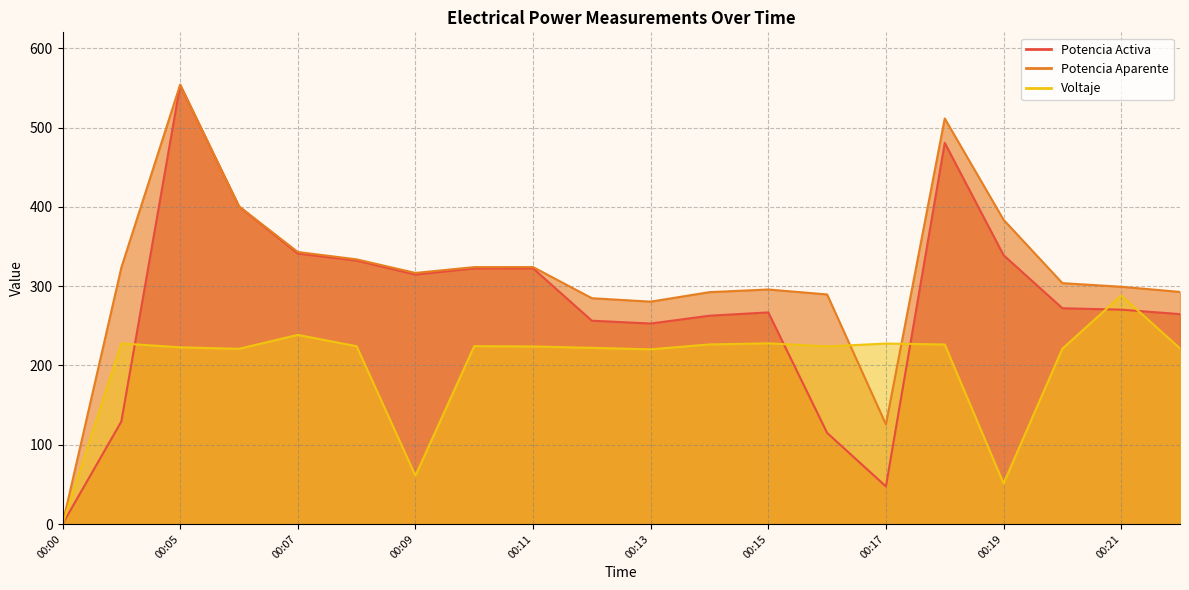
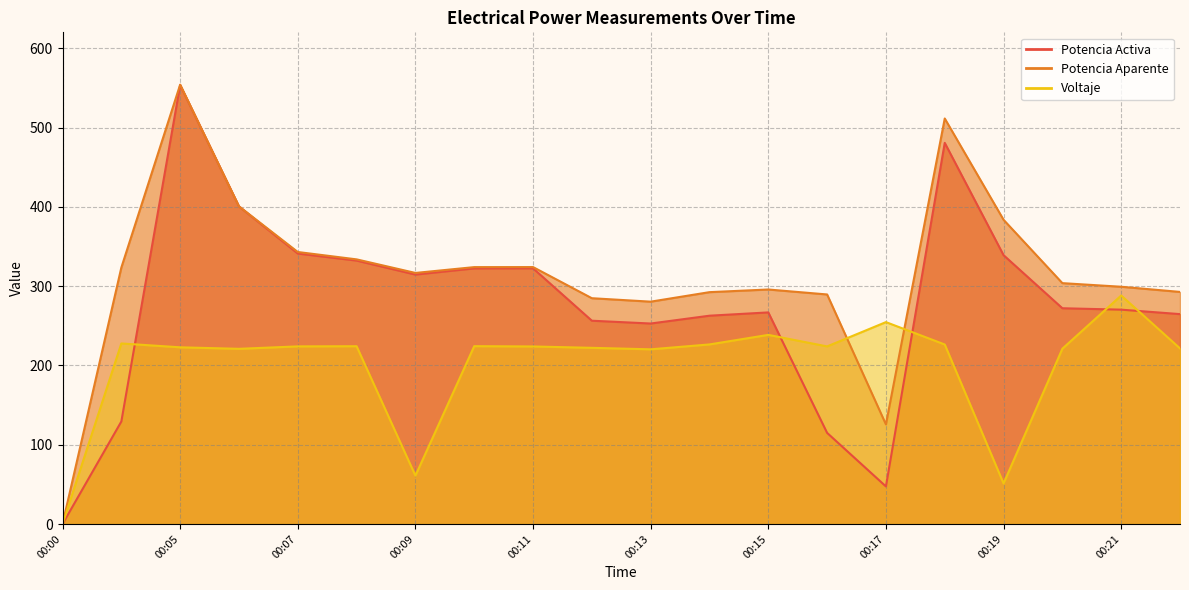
Voltaje, 00:07: 240 -> 220
Voltaje, 00:15: 230 -> 240
Voltaje, 00:17: 230 -> 250
